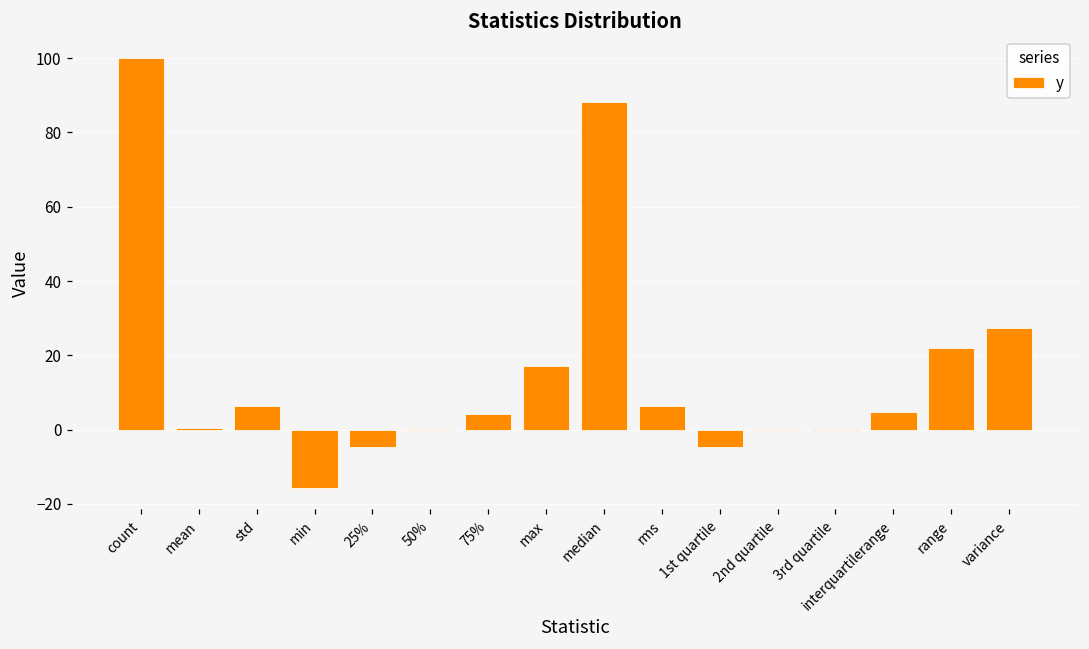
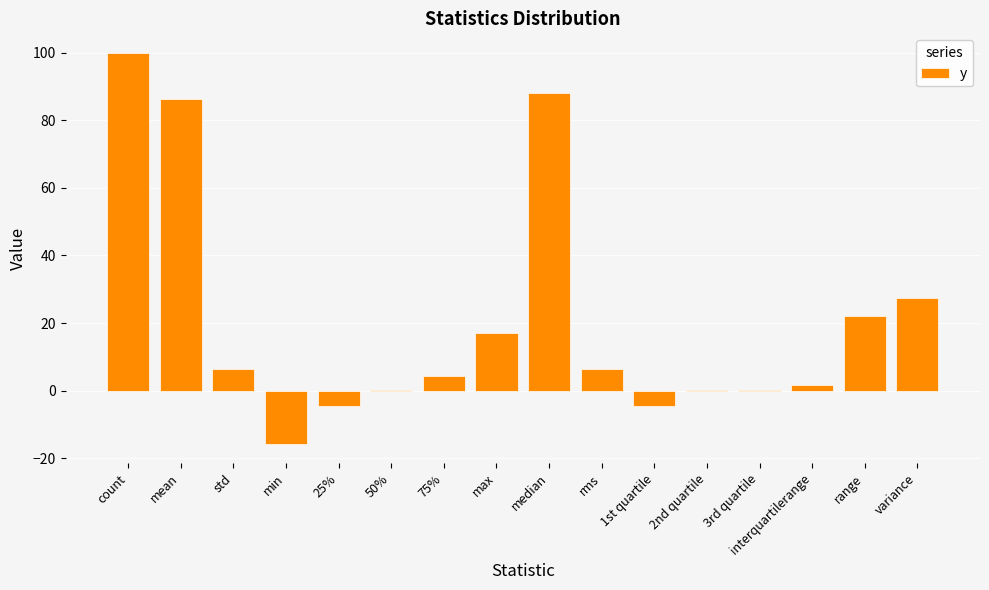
mean: 0 -> 86
interquartilerange: 5 -> 2
